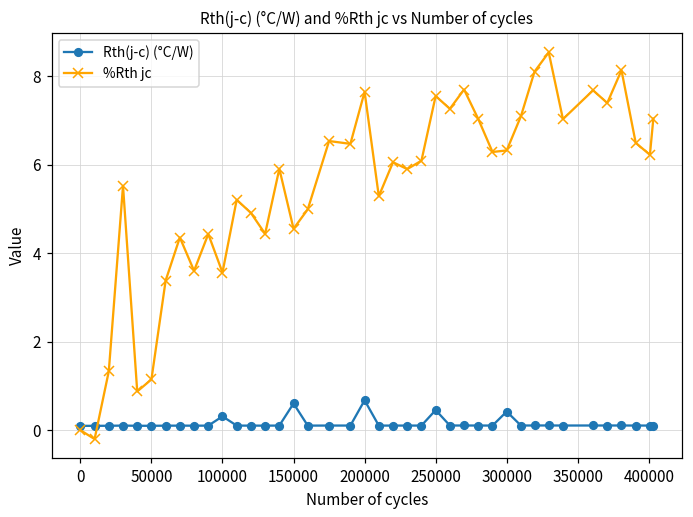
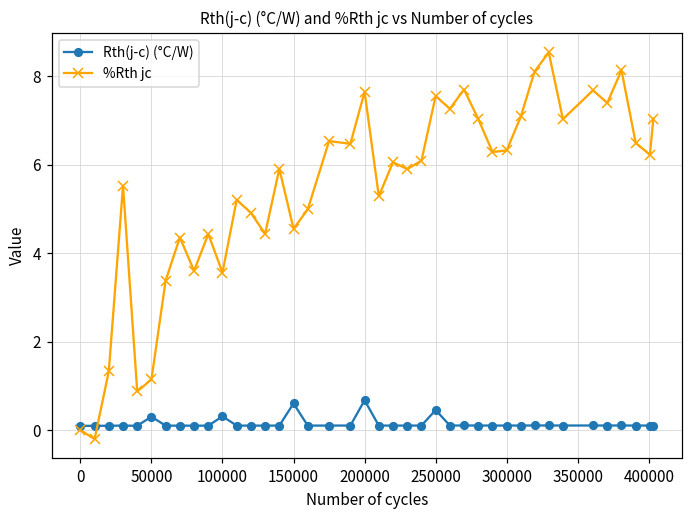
Rth(j-c) (°C/W), 50000: 0.1 -> 0.3
Rth(j-c) (°C/W), 300000: 0.4 -> 0.1
